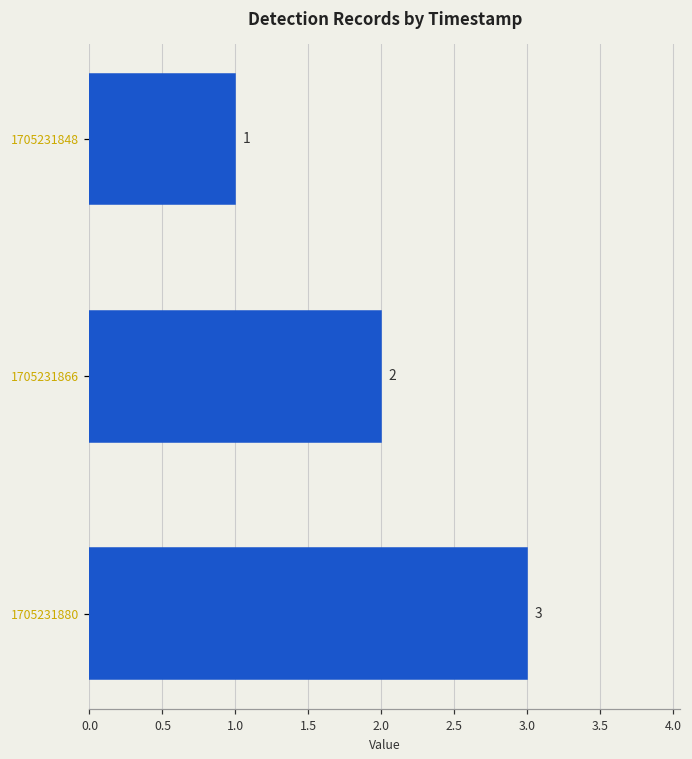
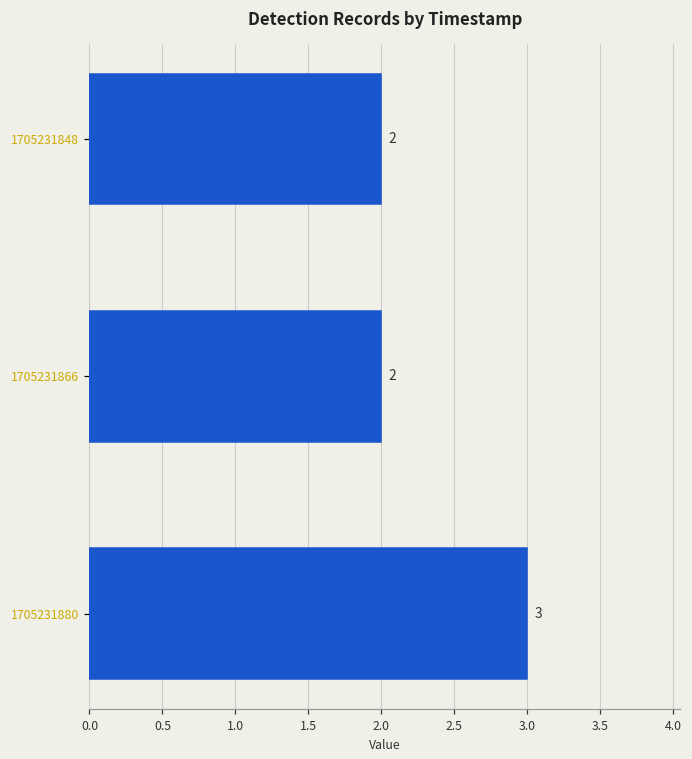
1705231848: 1 -> 2
